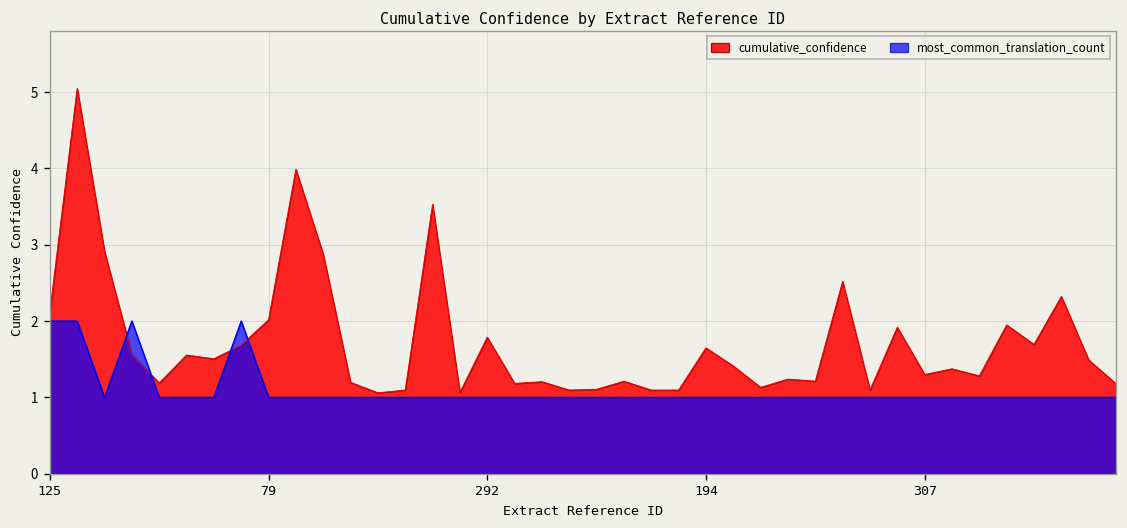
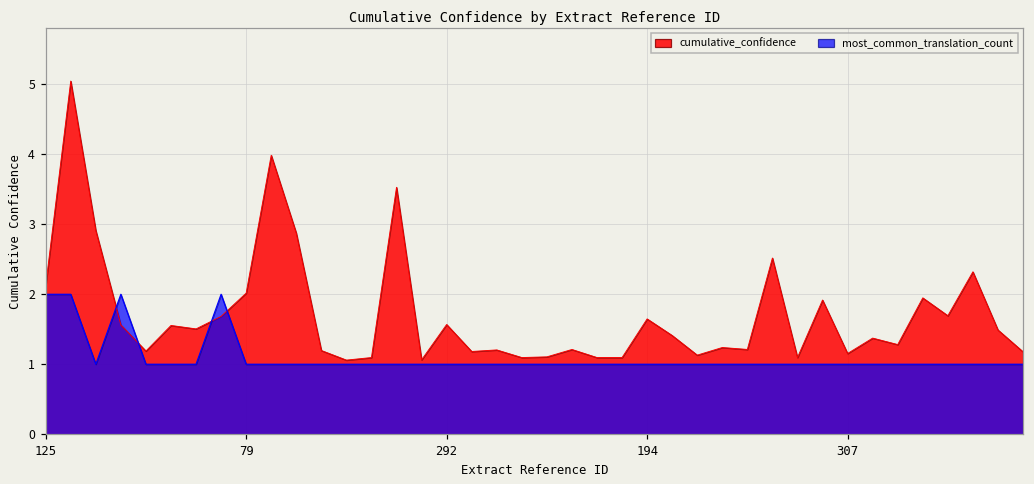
cumulative_confidence, 292: 1.8 -> 1.6
cumulative_confidence, 307: 1.3 -> 1.2
